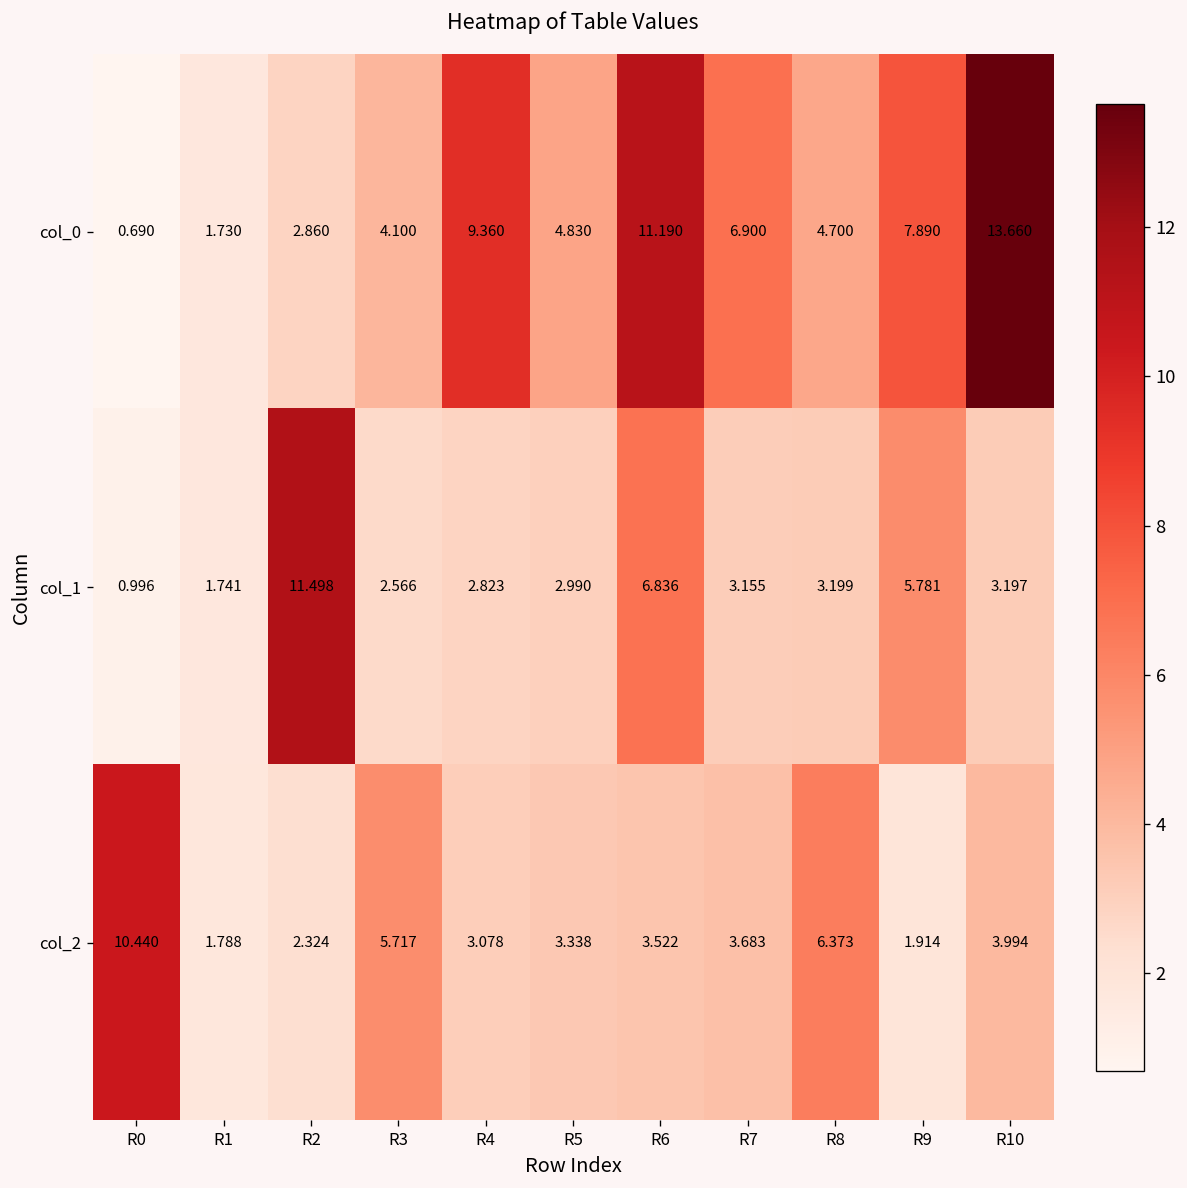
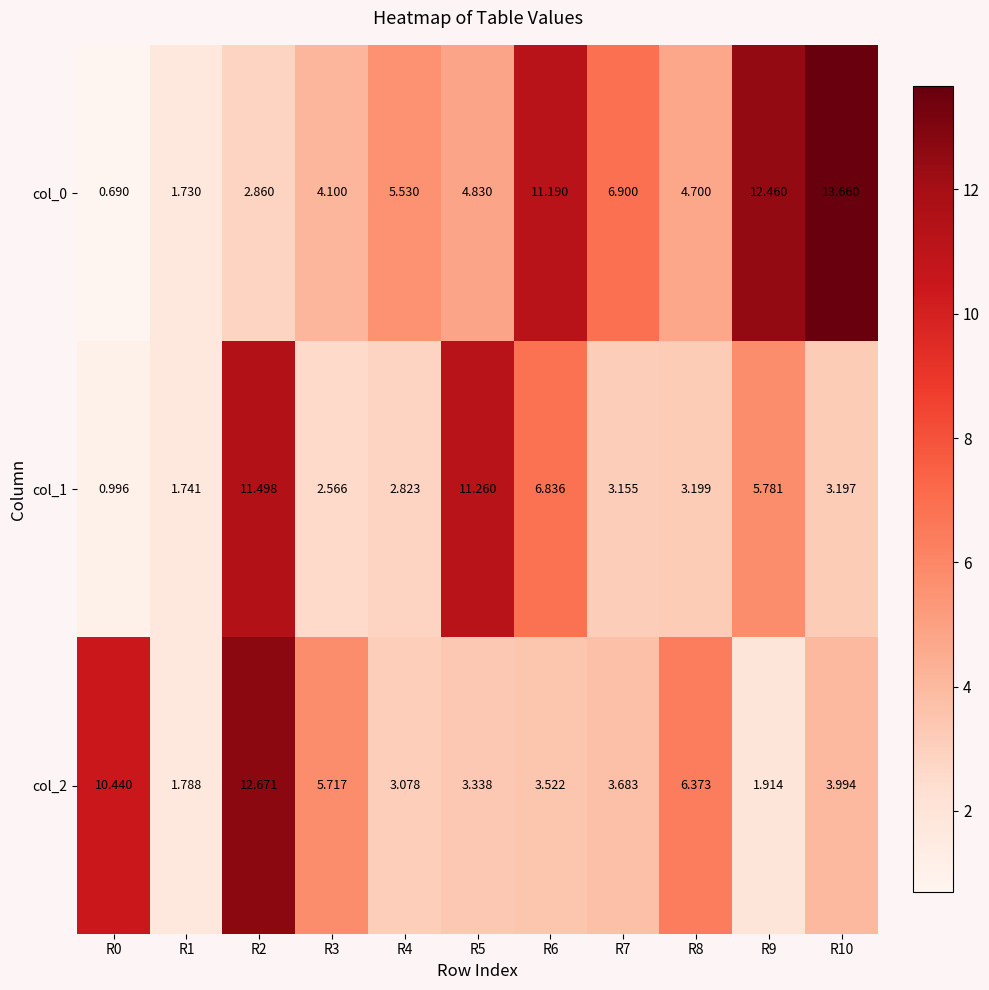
col_0, R4: 9.360 -> 5.530
col_0, R9: 7.890 -> 12.460
col_1, R5: 2.990 -> 11.260
col_2, R2: 2.324 -> 12.671
